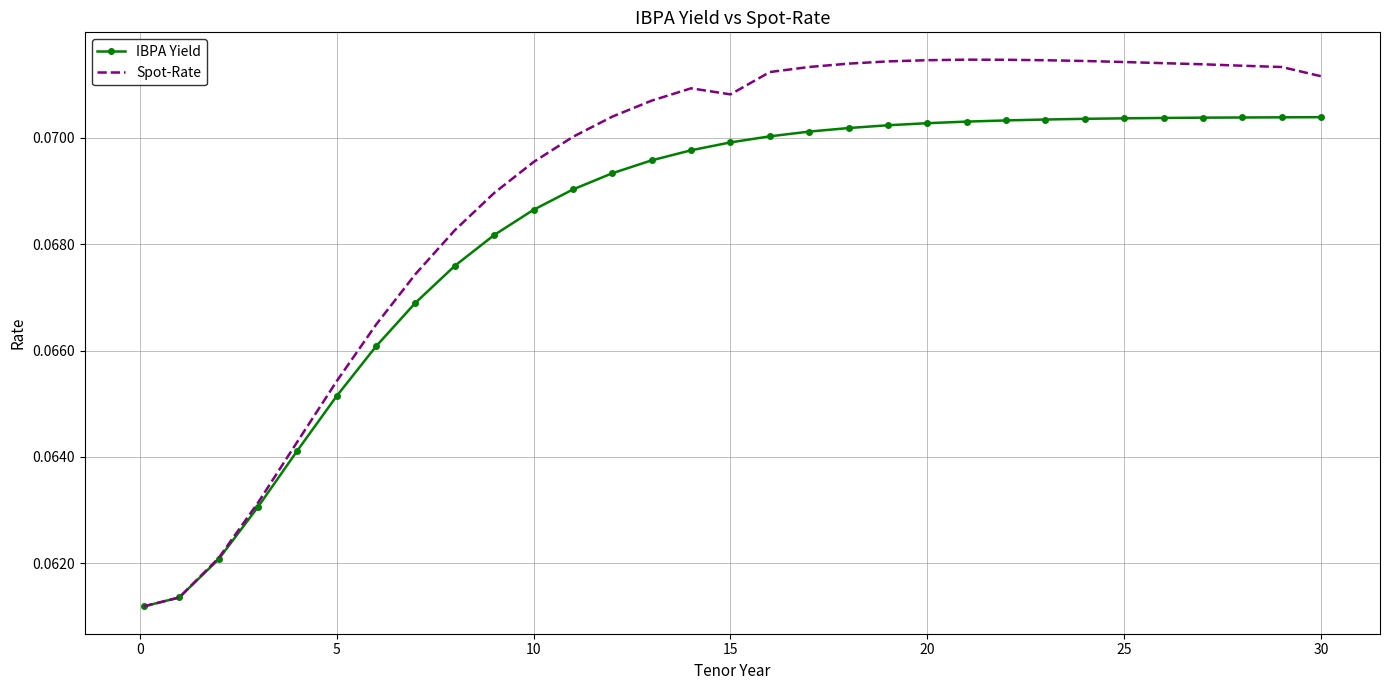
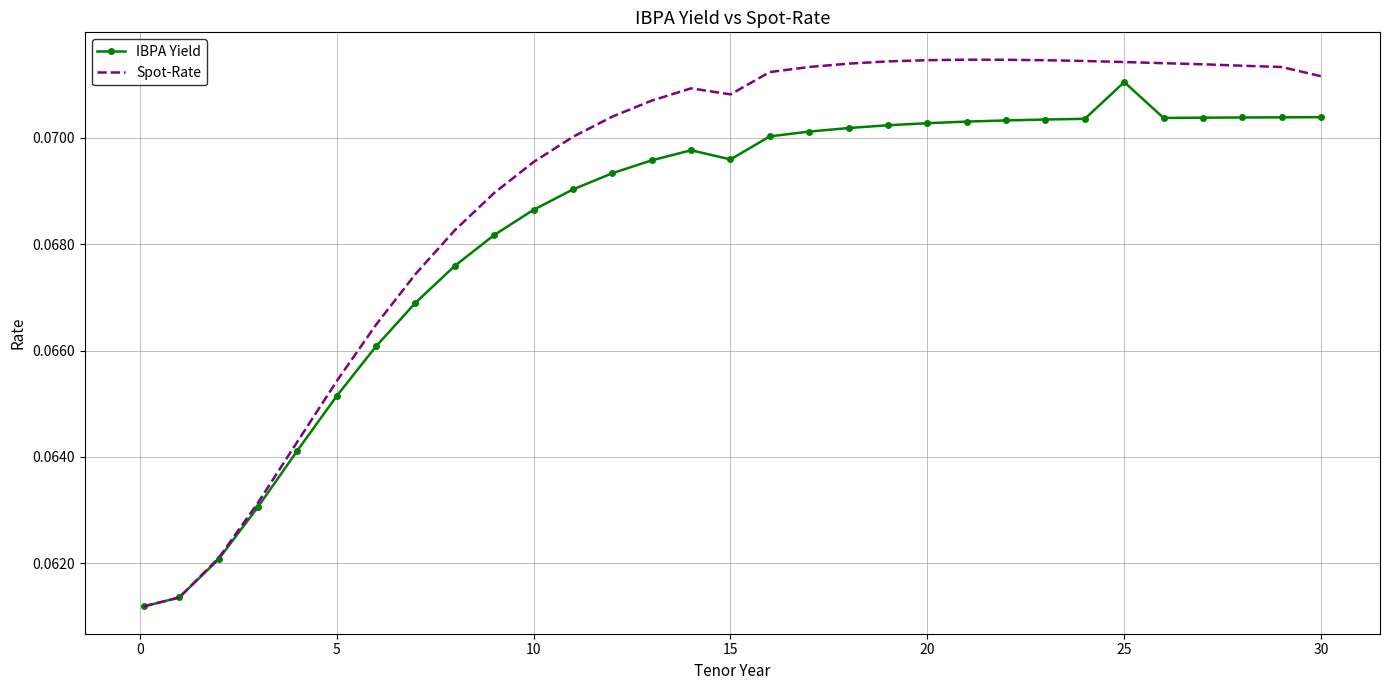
IBPA Yield, 15: 0.0699 -> 0.0696
IBPA Yield, 25: 0.0704 -> 0.0710
